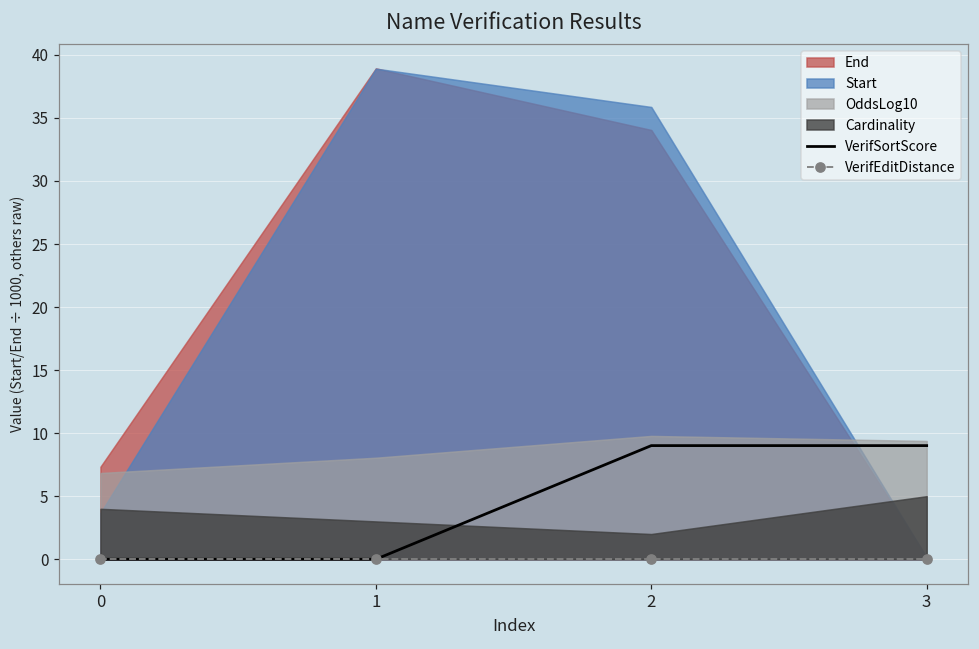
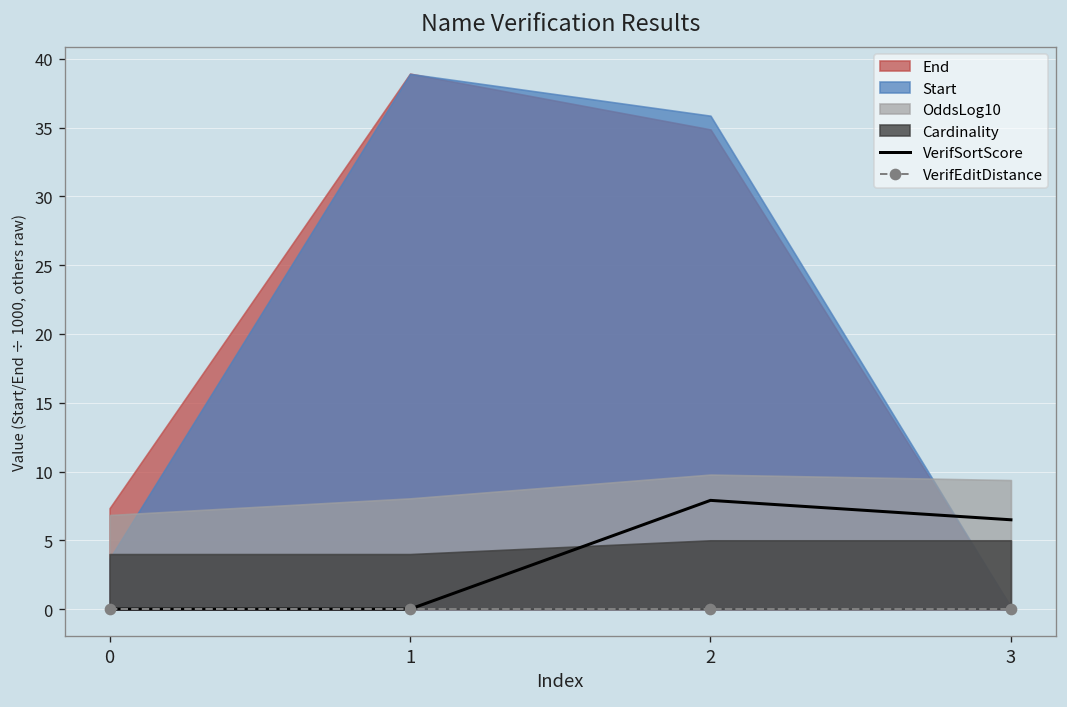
Cardinality, 1: 3 -> 4
VerifSortScore, 2: 9.0 -> 7.9
End, 2: 34.0 -> 34.9
Cardinality, 2: 2 -> 5
VerifSortScore, 3: 9.0 -> 6.5
